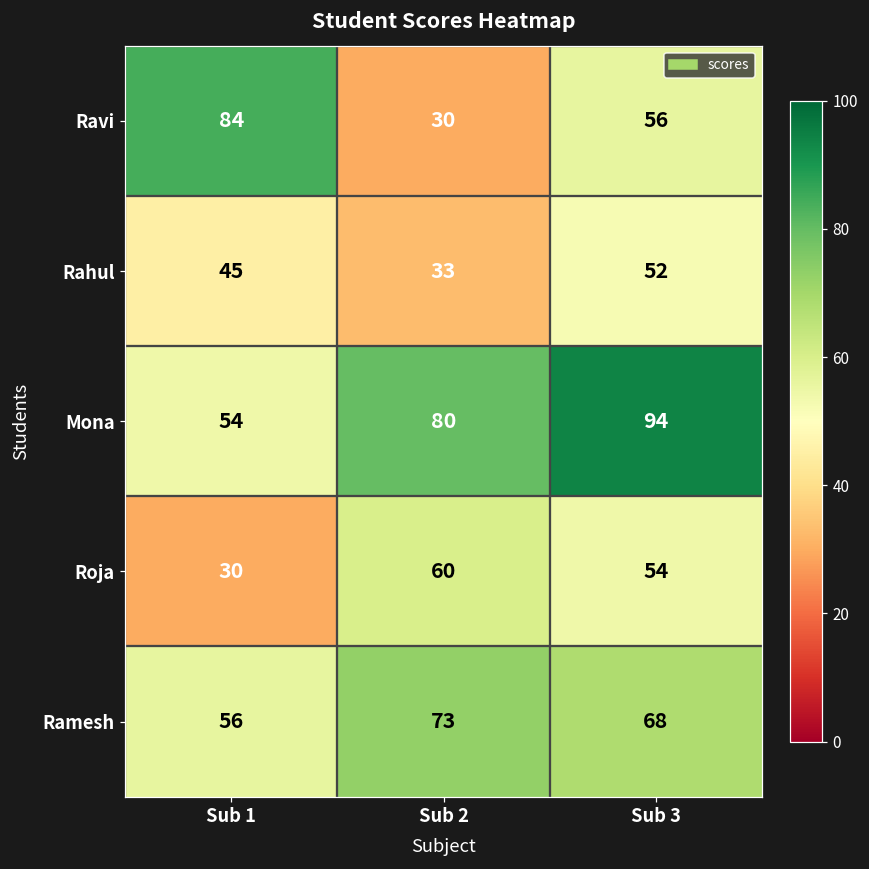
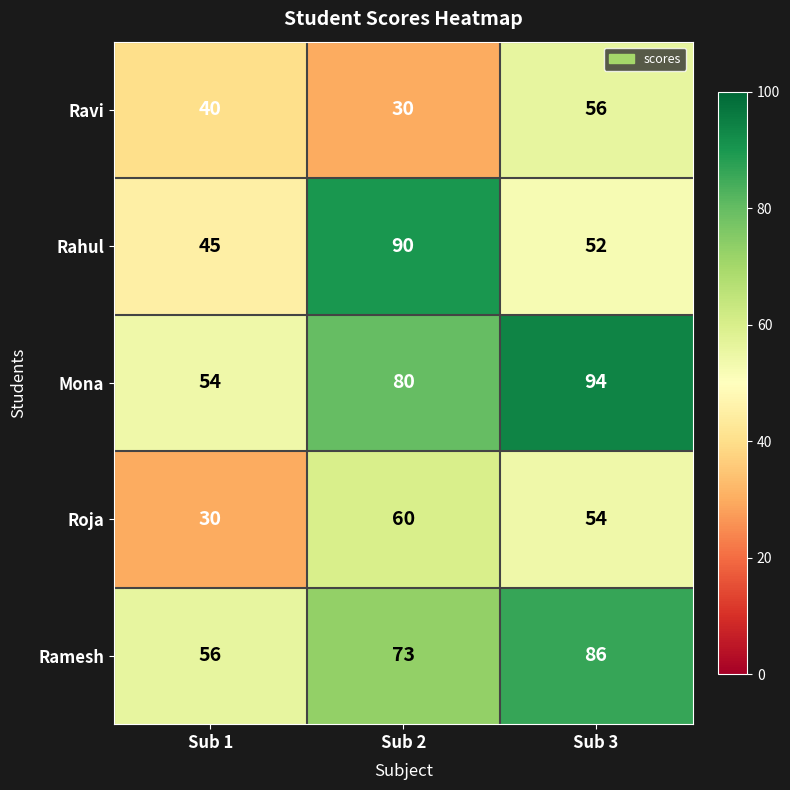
Ravi, Sub 1: 84 -> 40
Rahul, Sub 2: 33 -> 90
Ramesh, Sub 3: 68 -> 86
